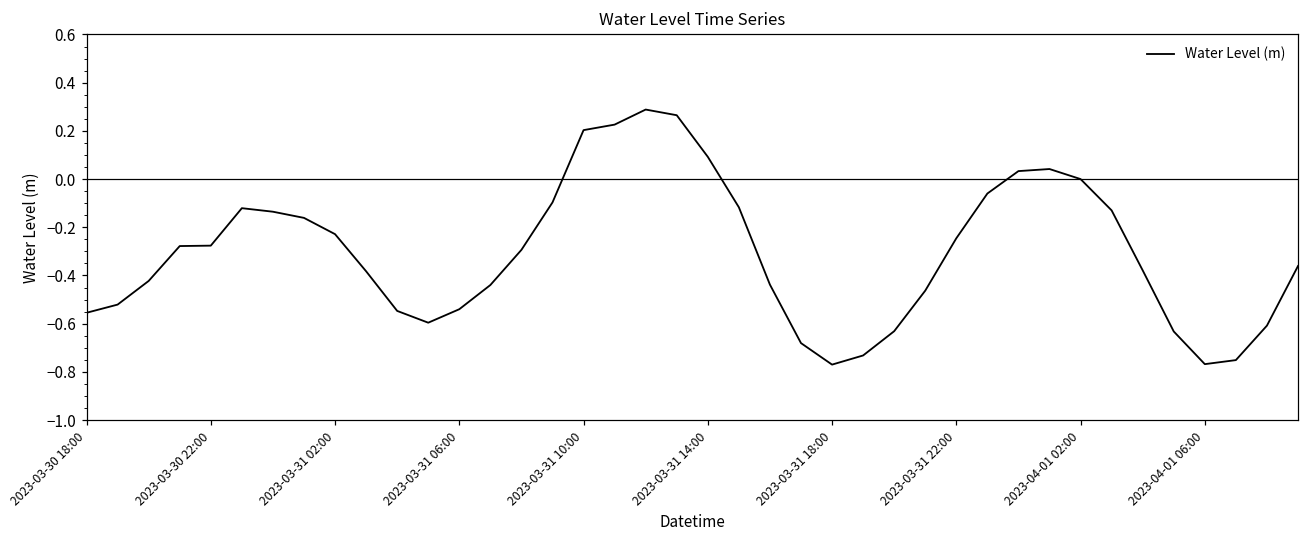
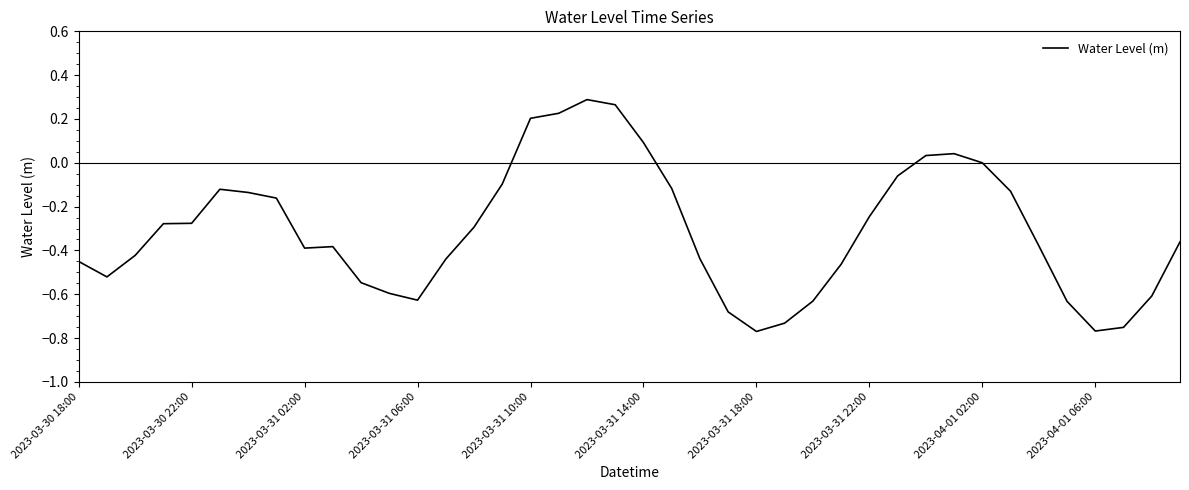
2023-03-30 18:00: -0.55 -> -0.45
2023-03-31 02:00: -0.23 -> -0.39
2023-03-31 06:00: -0.54 -> -0.63
